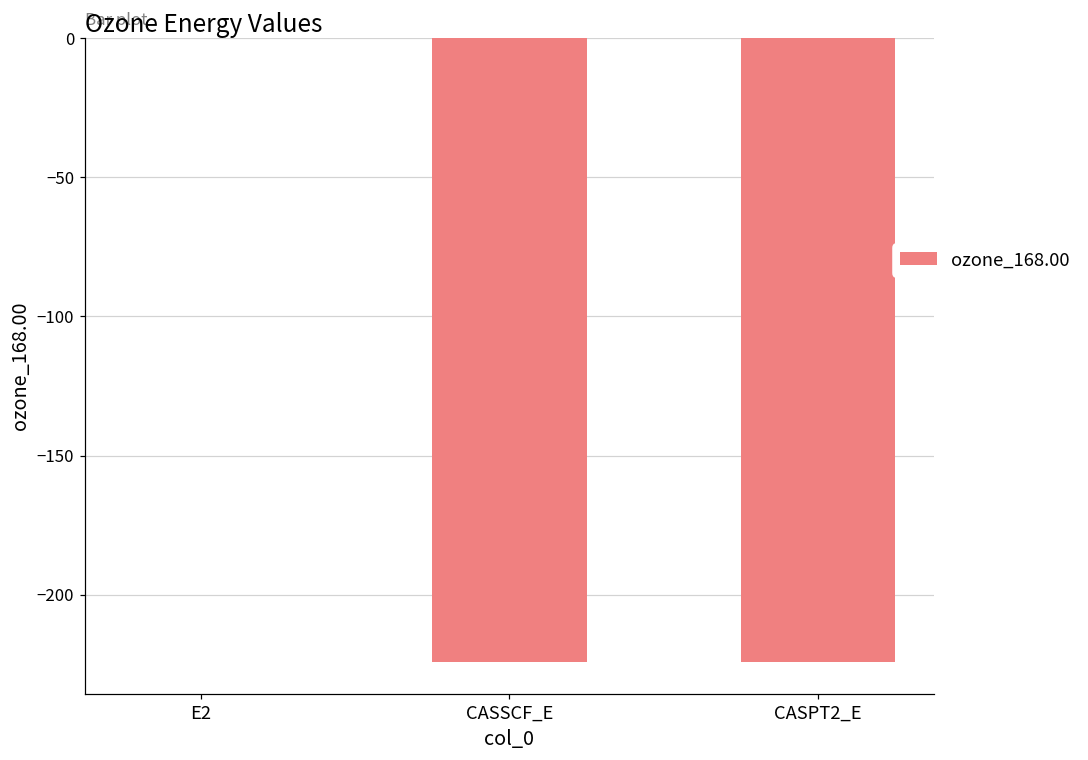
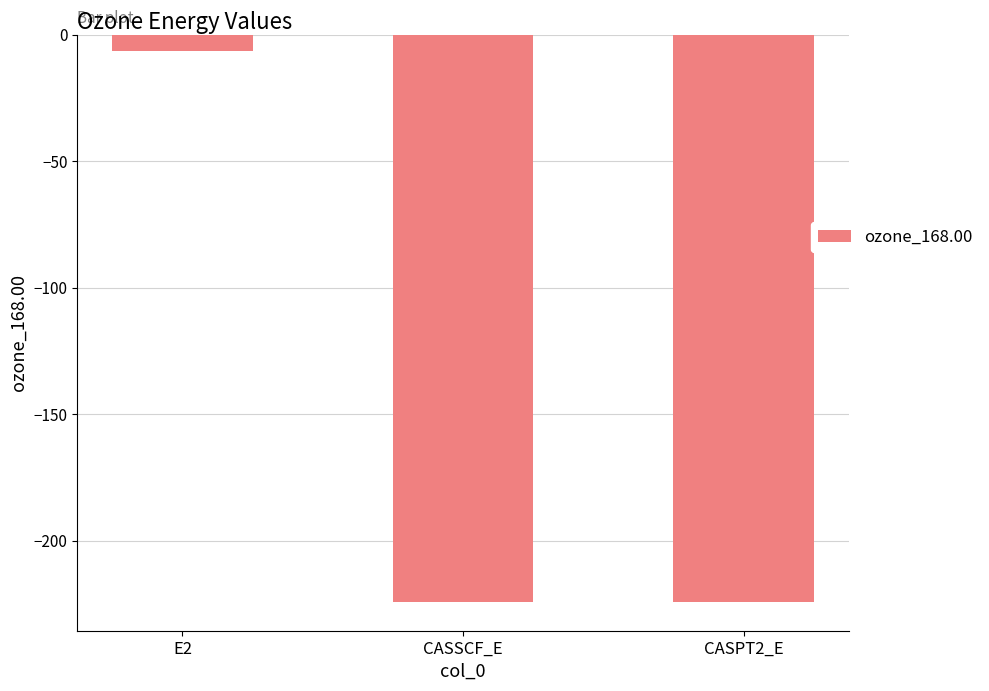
E2: 0 -> -7
